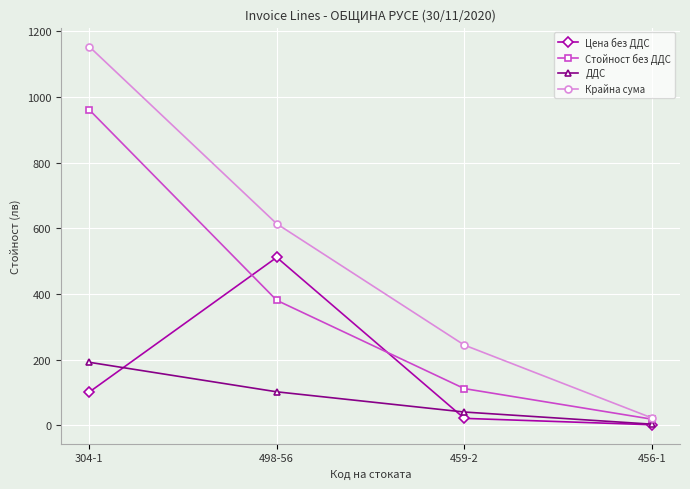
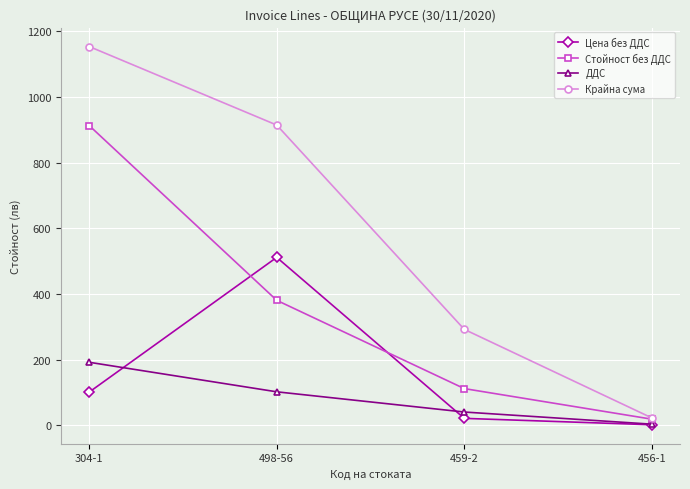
Стойност без ДДС, 304-1: 960 -> 910
Крайна сума, 498-56: 610 -> 910
Крайна сума, 459-2: 240 -> 290
